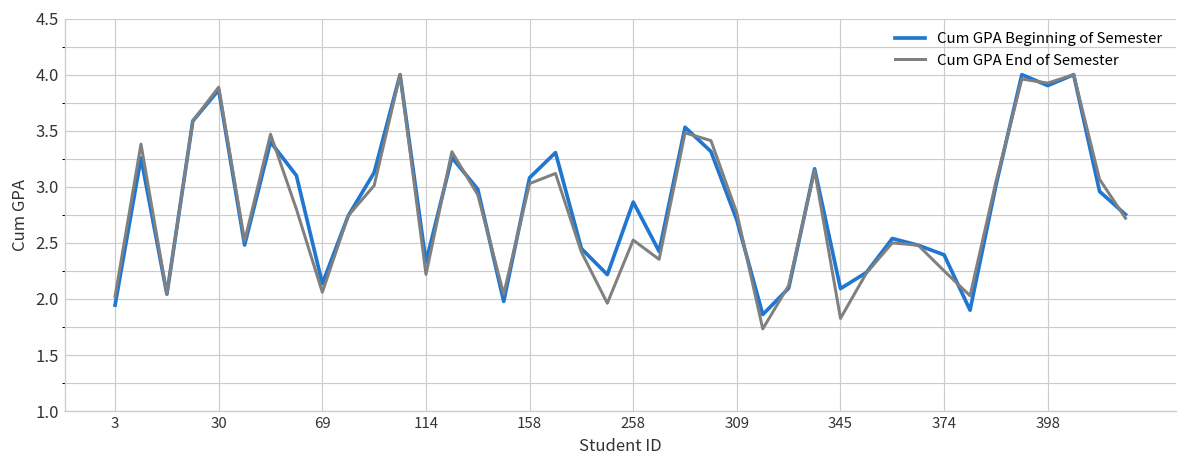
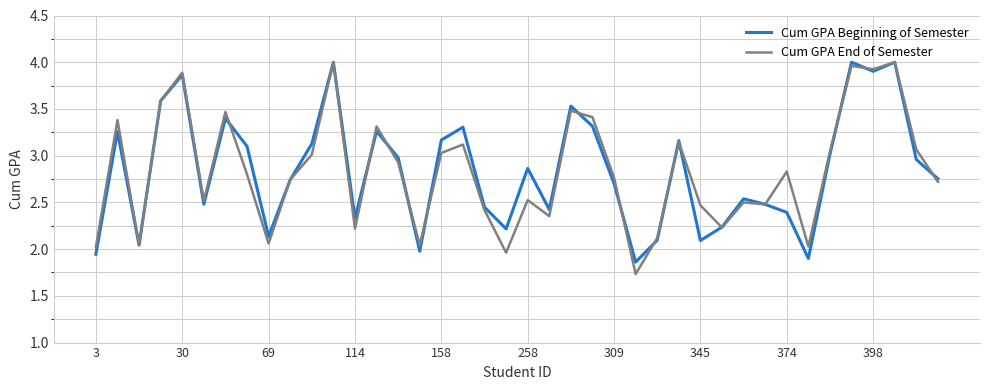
Cum GPA Beginning of Semester, 158: 3.1 -> 3.2
Cum GPA End of Semester, 345: 1.8 -> 2.5
Cum GPA End of Semester, 374: 2.3 -> 2.8
